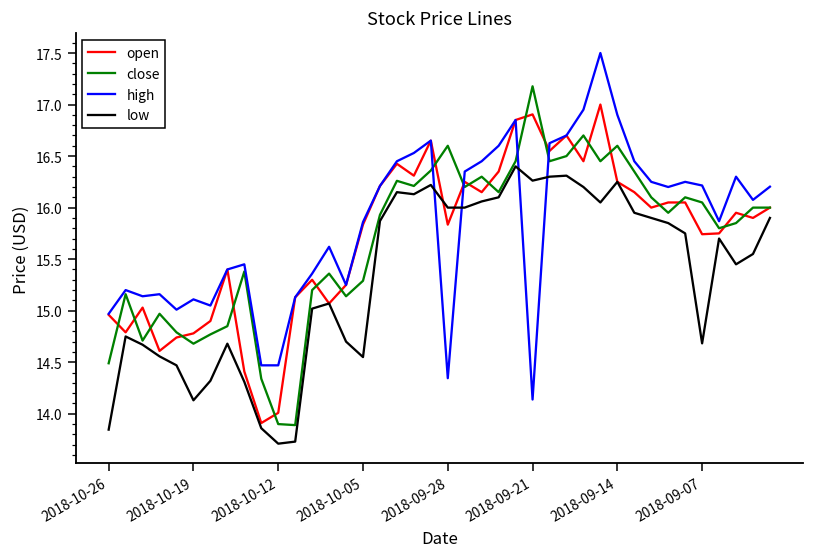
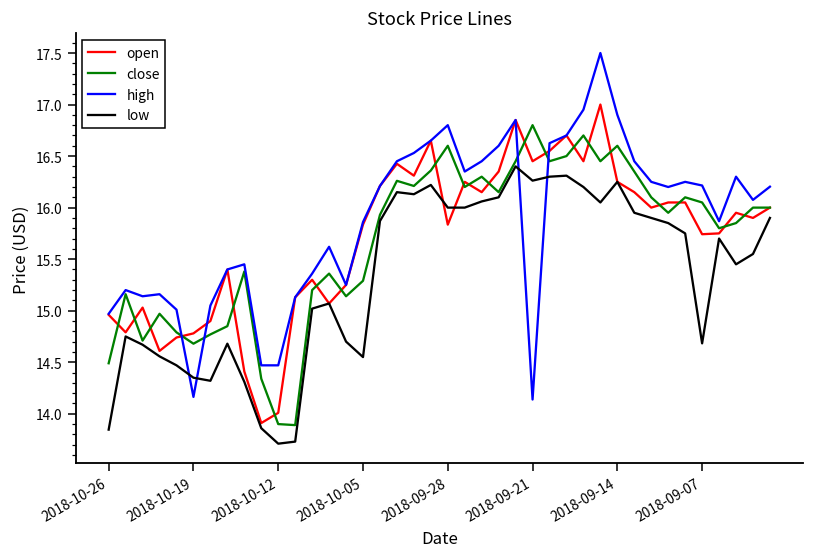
high, 2018-10-19: 15.1 -> 14.2
low, 2018-10-19: 14.1 -> 14.4
high, 2018-09-28: 14.3 -> 16.8
open, 2018-09-21: 16.9 -> 16.5
close, 2018-09-21: 17.2 -> 16.8
